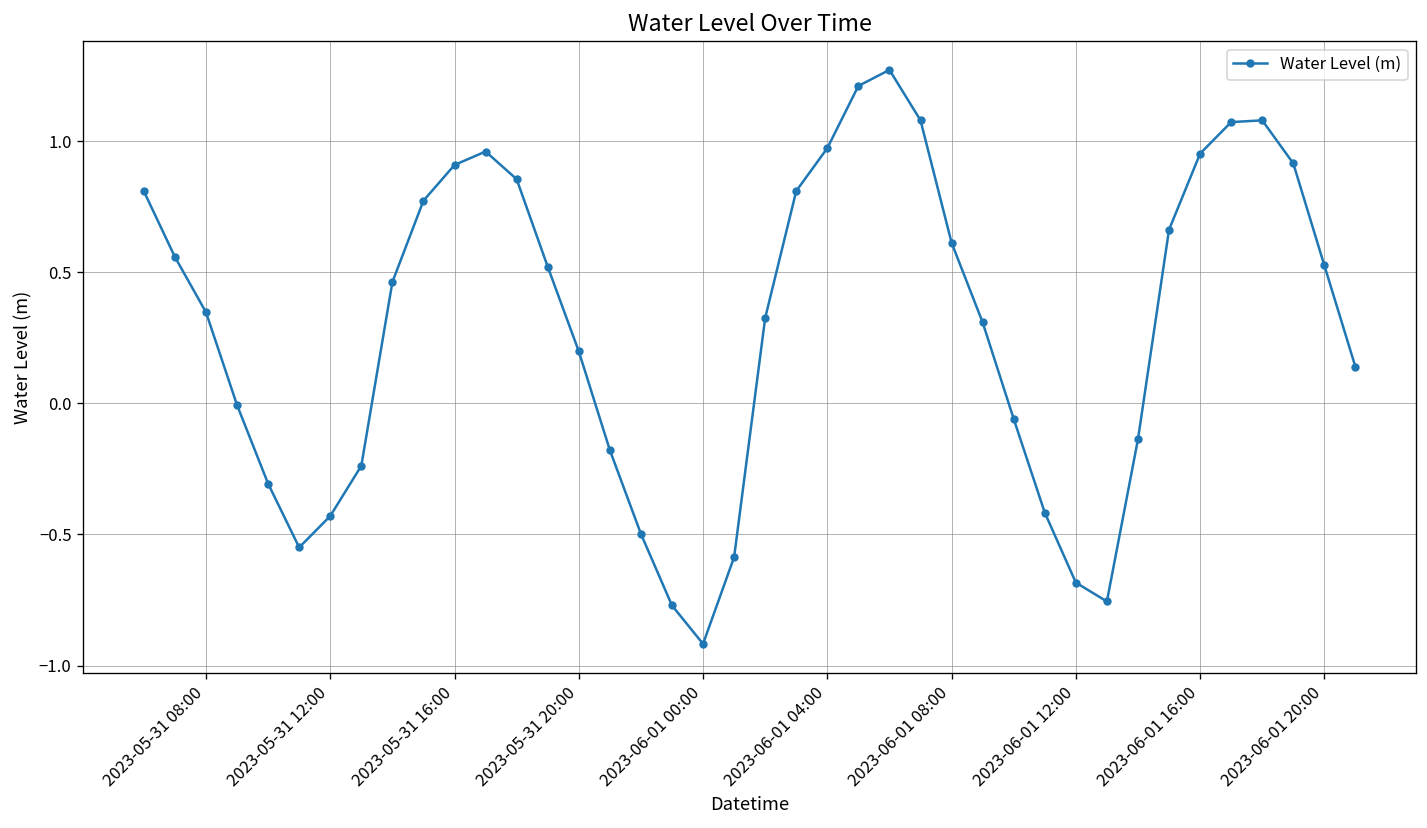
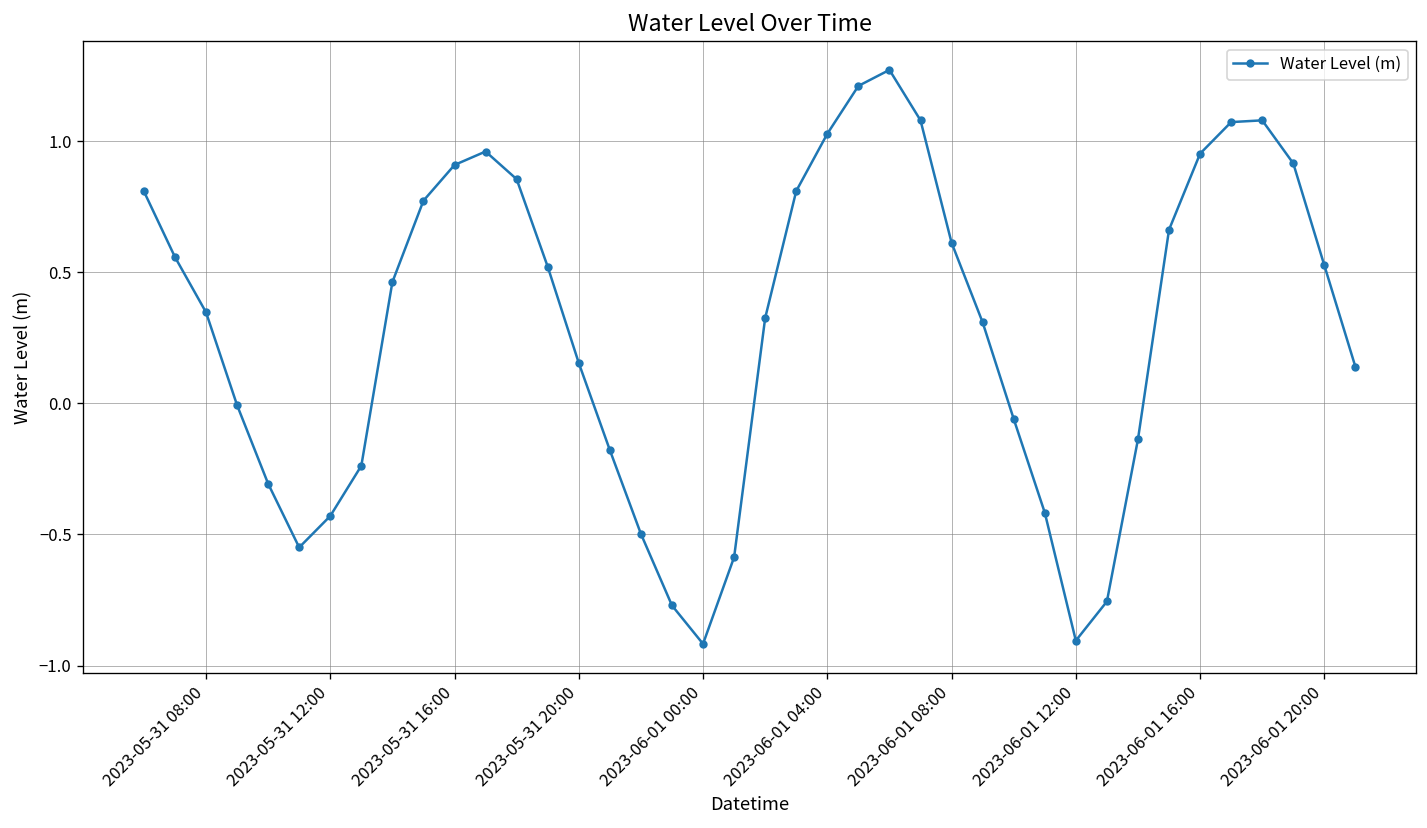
2023-05-31 20:00: 0.20 -> 0.15
2023-06-01 04:00: 0.97 -> 1.03
2023-06-01 12:00: -0.68 -> -0.91
